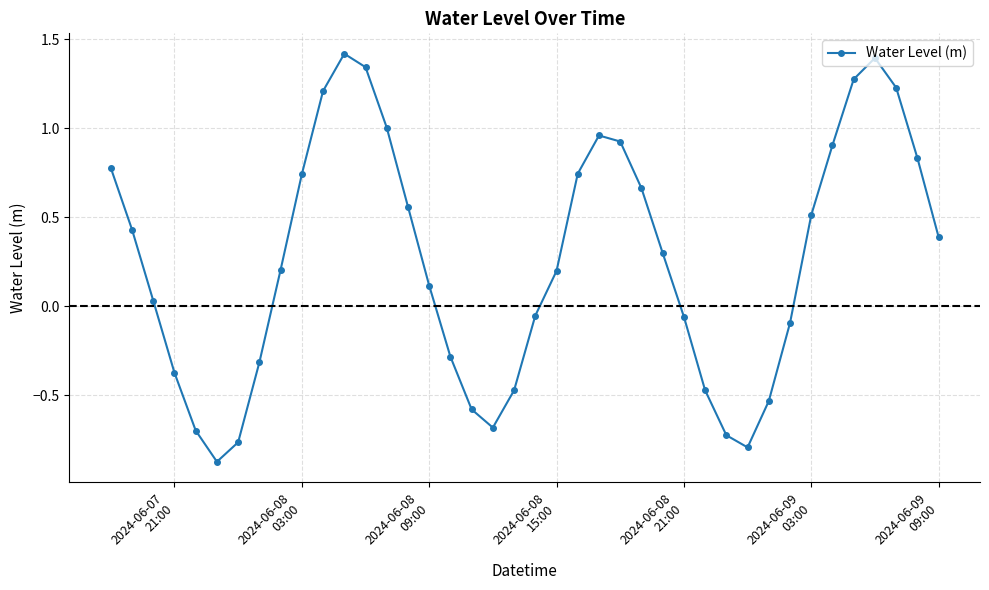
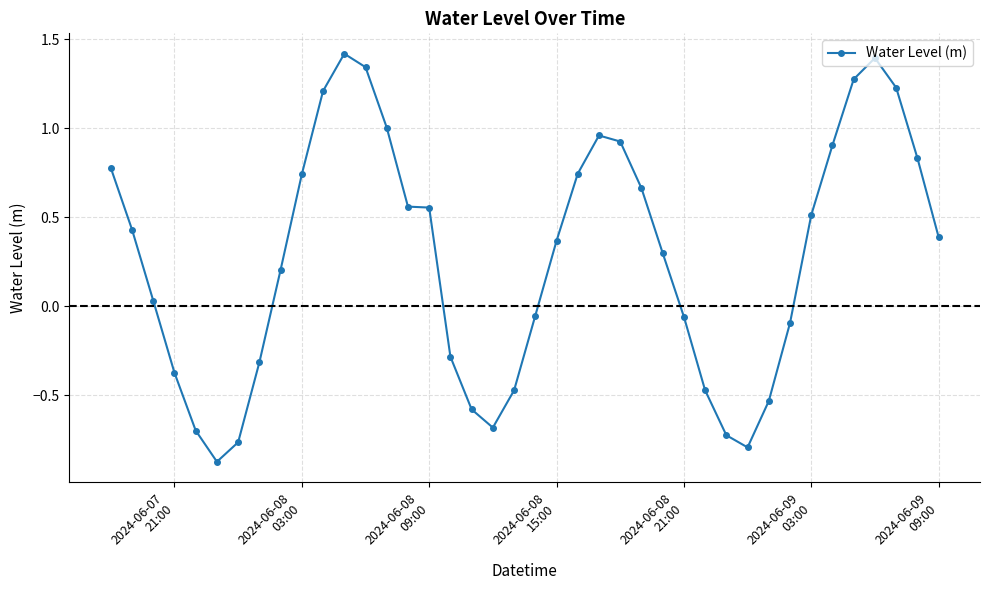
2024-06-08 09:00: 0.12 -> 0.55
2024-06-08 15:00: 0.20 -> 0.37
